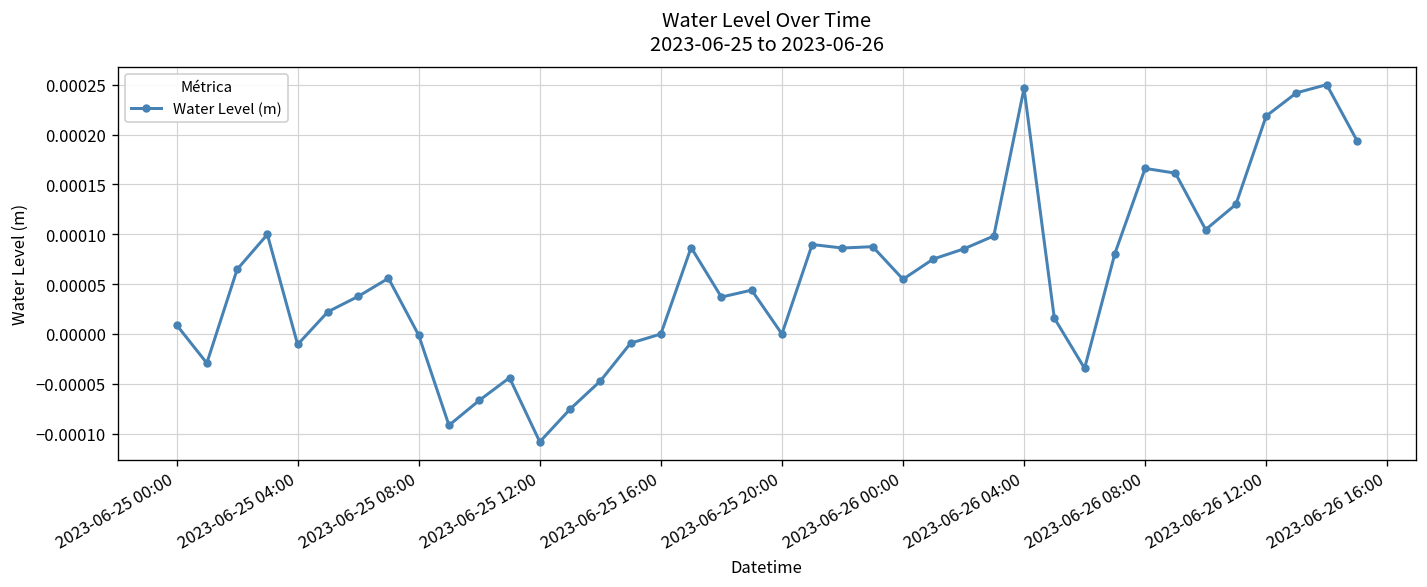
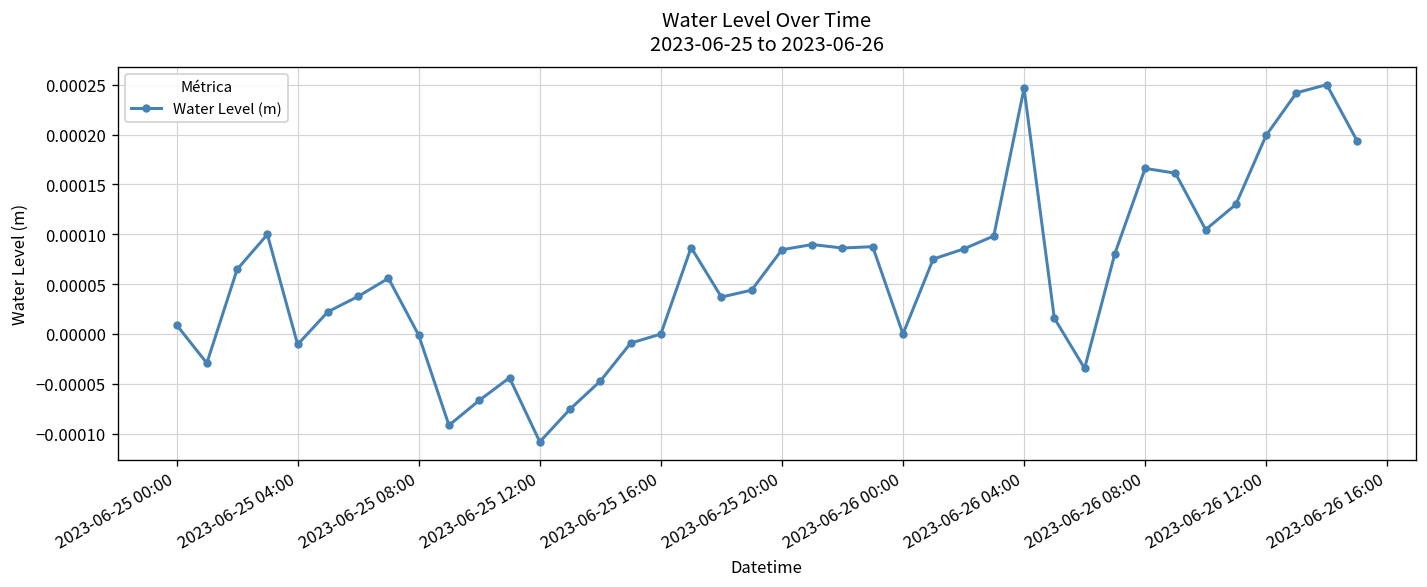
2023-06-25 20:00: 0.0000 -> 0.0001
2023-06-26 00:00: 0.0001 -> 0.0000
2023-06-26 12:00: 0.00022 -> 0.00020
